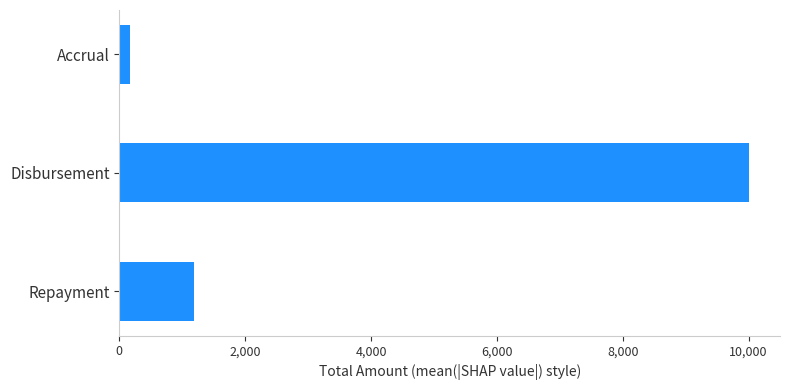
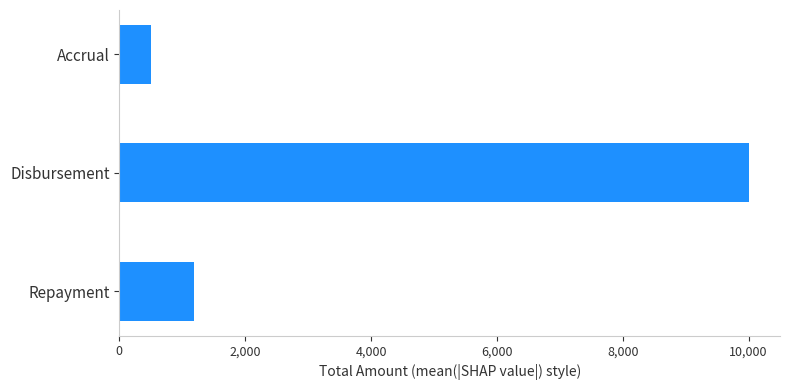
Accrual: 200 -> 500
